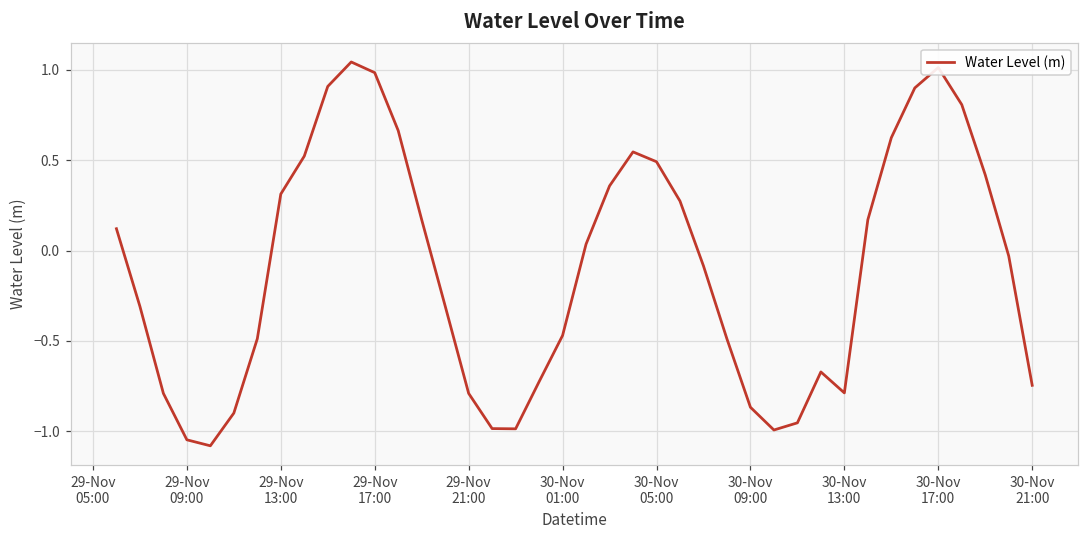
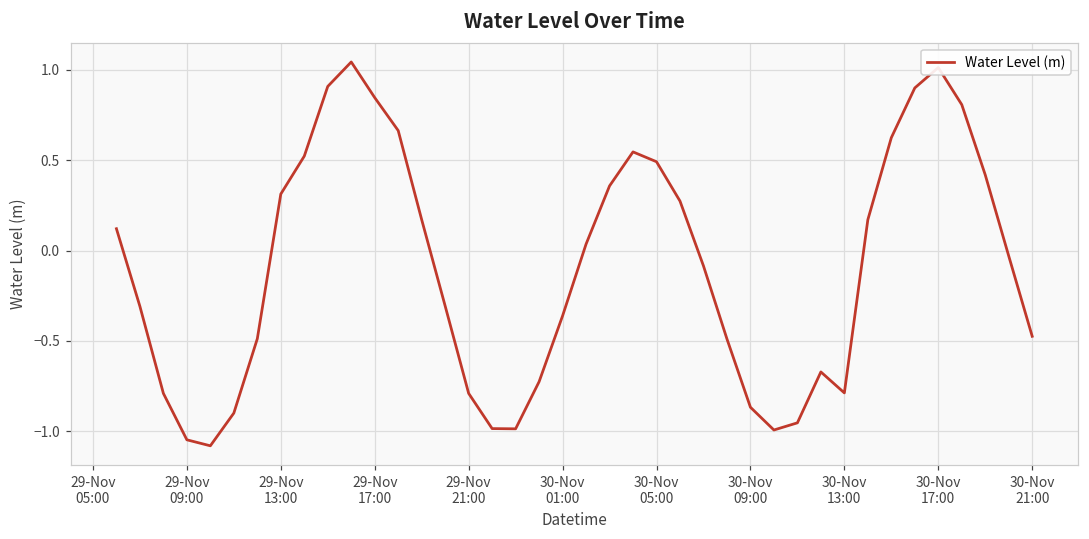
29-Nov 17:00: 0.98 -> 0.85
30-Nov 01:00: -0.47 -> -0.36
30-Nov 21:00: -0.75 -> -0.47
